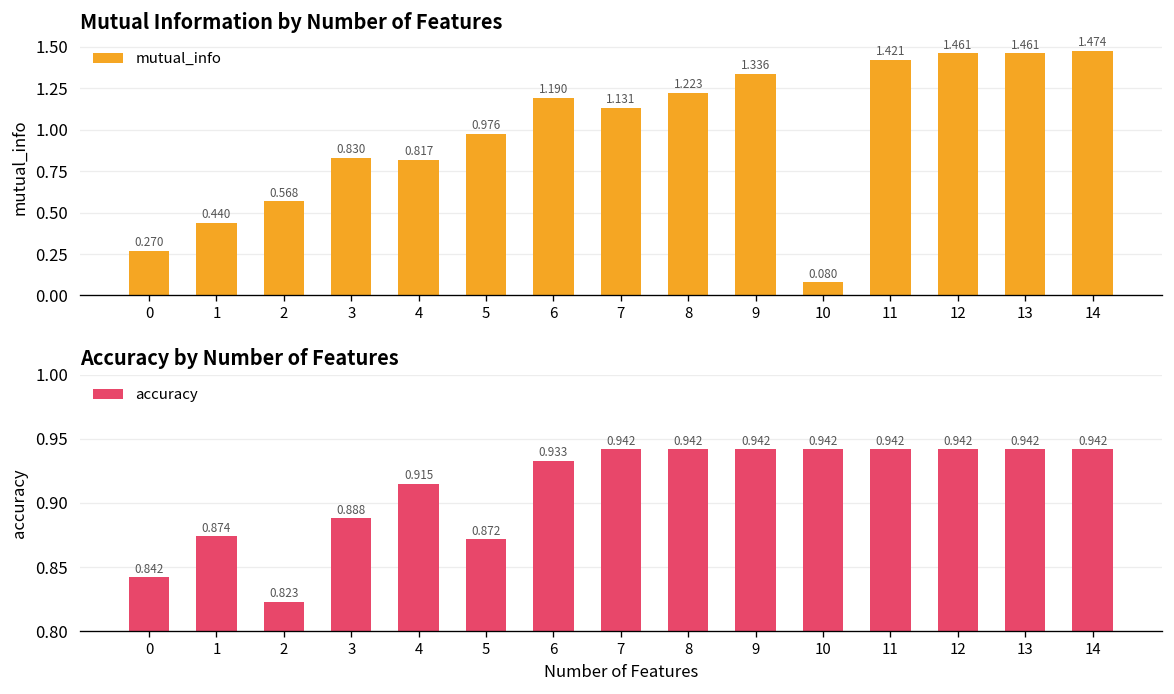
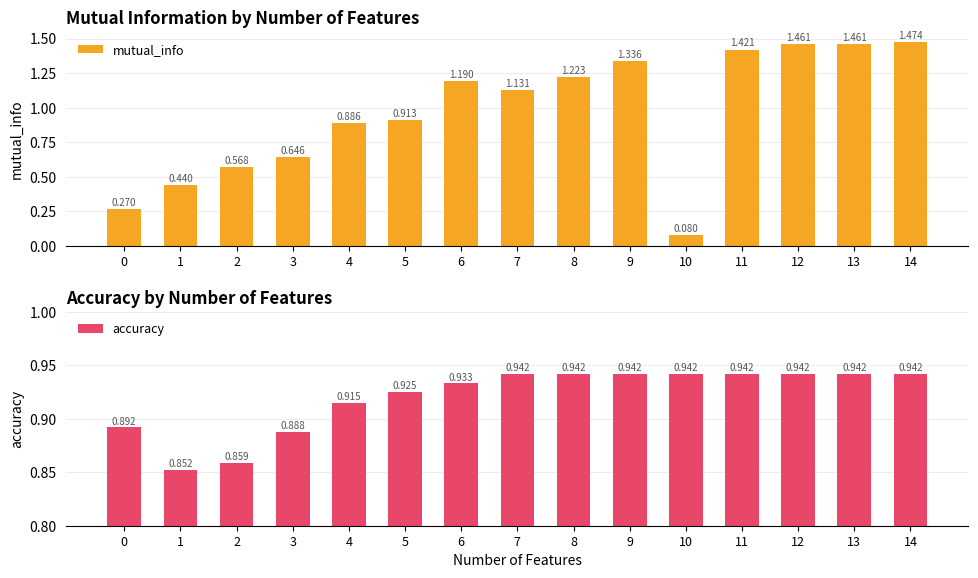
Mutual Information by Number of Features, 3: 0.830 -> 0.646
Mutual Information by Number of Features, 4: 0.817 -> 0.886
Mutual Information by Number of Features, 5: 0.976 -> 0.913
Accuracy by Number of Features, 0: 0.842 -> 0.892
Accuracy by Number of Features, 1: 0.874 -> 0.852
Accuracy by Number of Features, 2: 0.823 -> 0.859
Accuracy by Number of Features, 5: 0.872 -> 0.925
